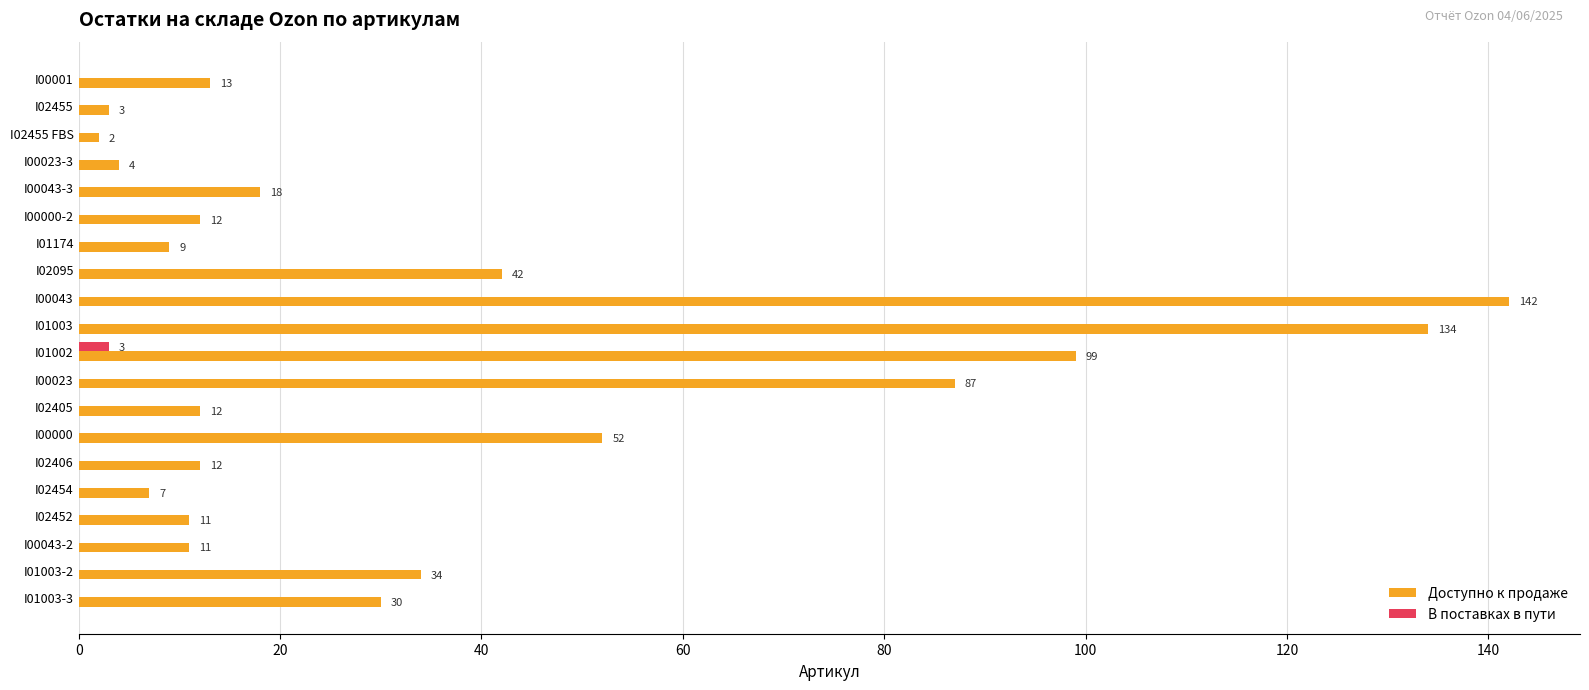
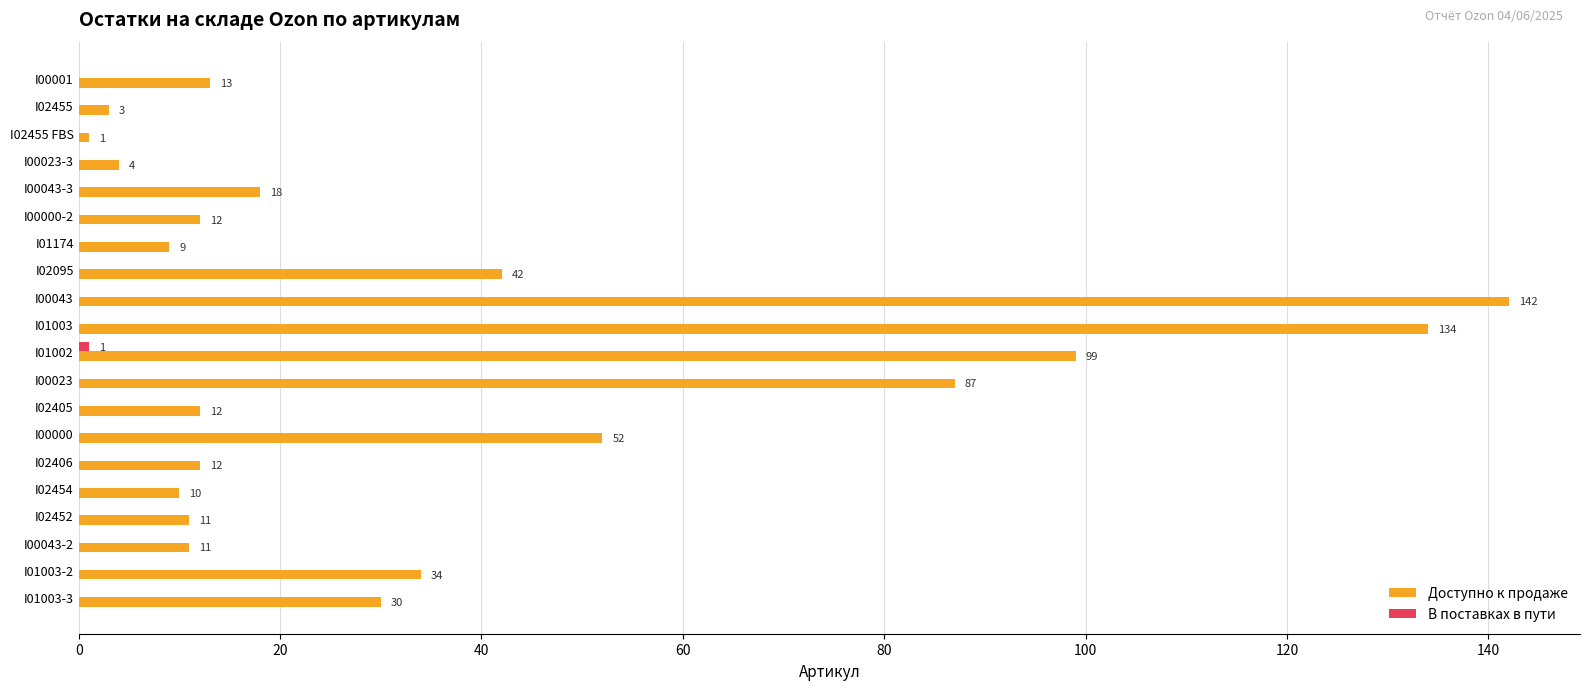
Доступно к продаже, I02455 FBS: 2 -> 1
В поставках в пути, I01002: 3 -> 1
Доступно к продаже, I02454: 7 -> 10
